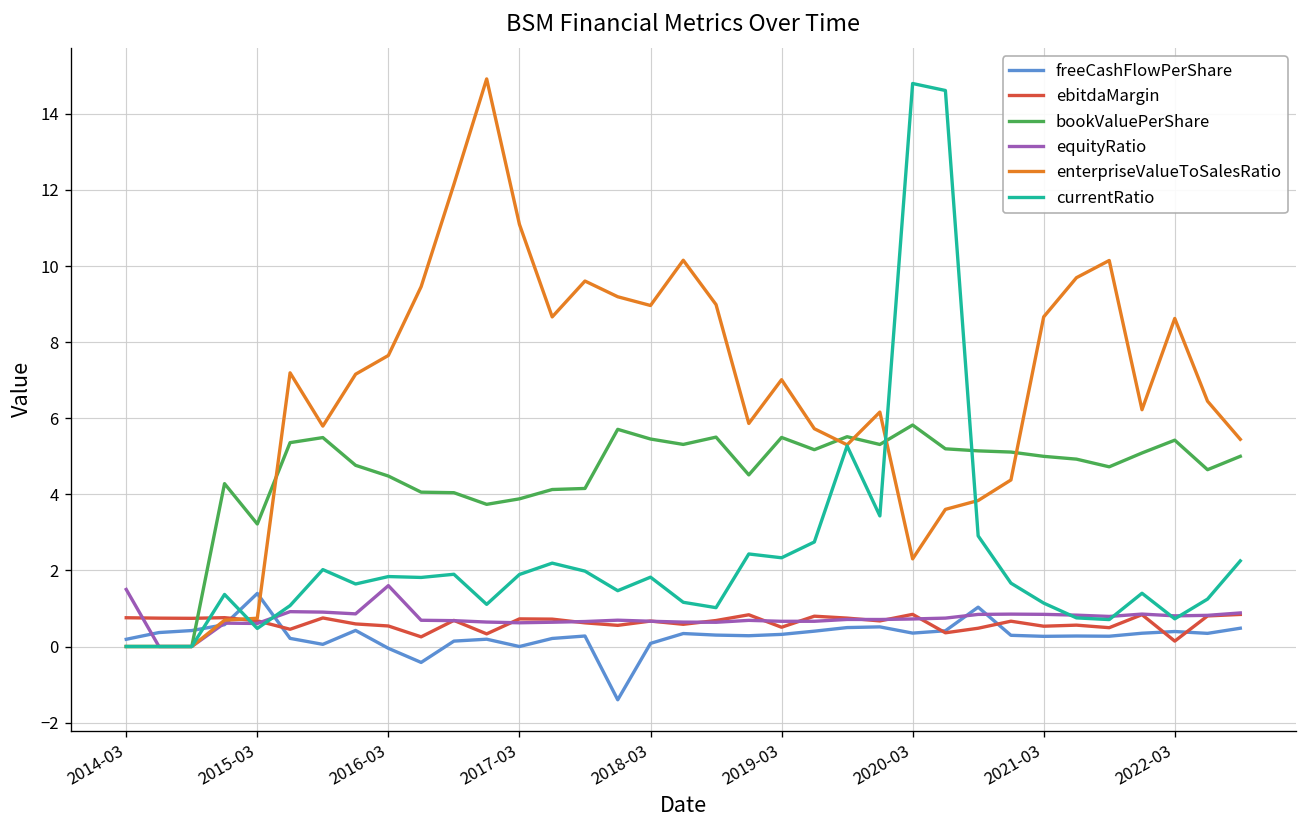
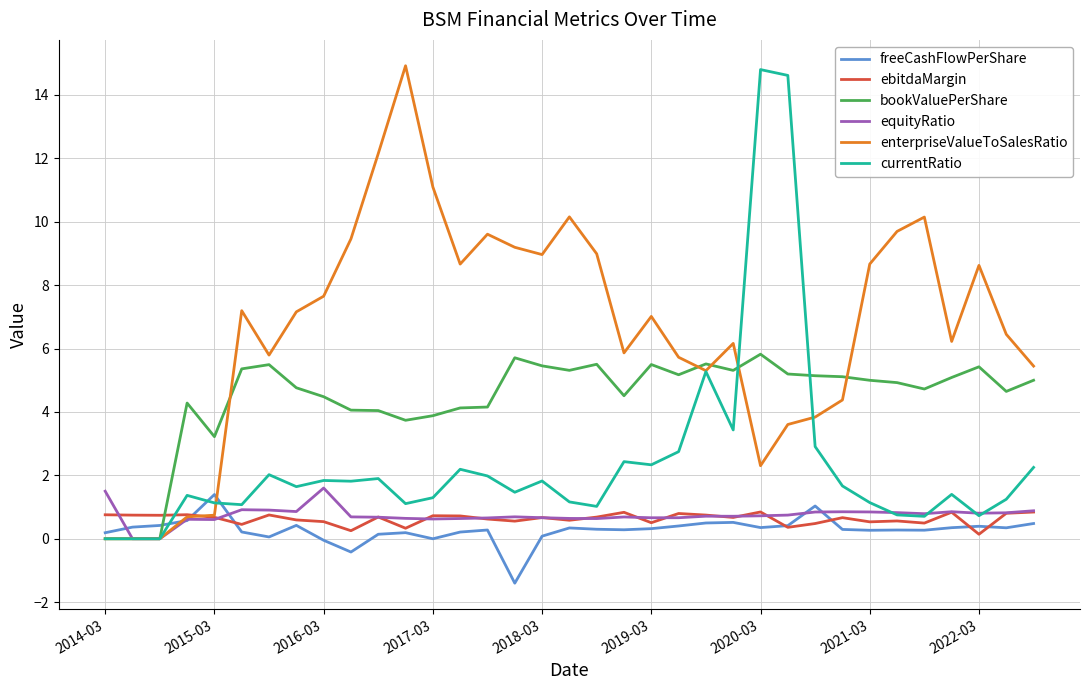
currentRatio, 2015-03: 0.5 -> 1.1
currentRatio, 2017-03: 1.9 -> 1.3
